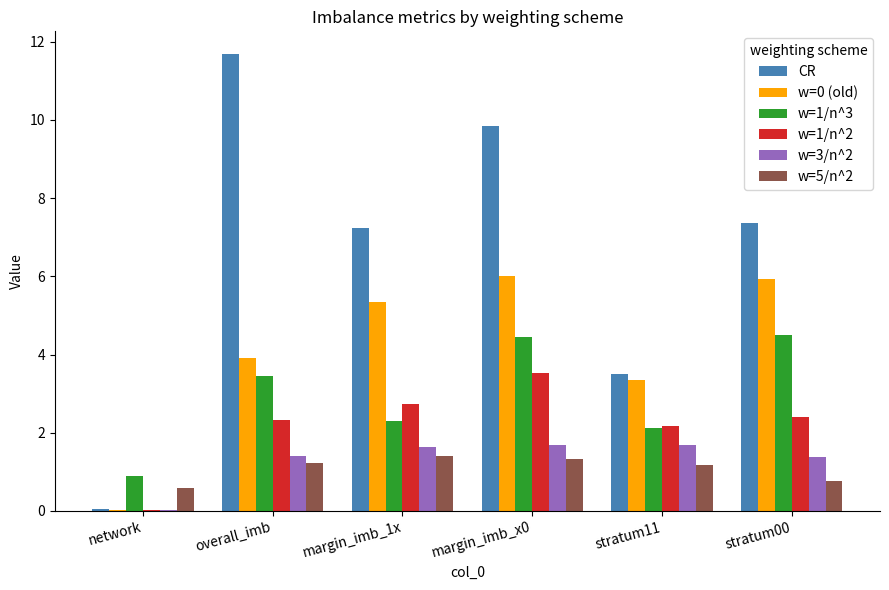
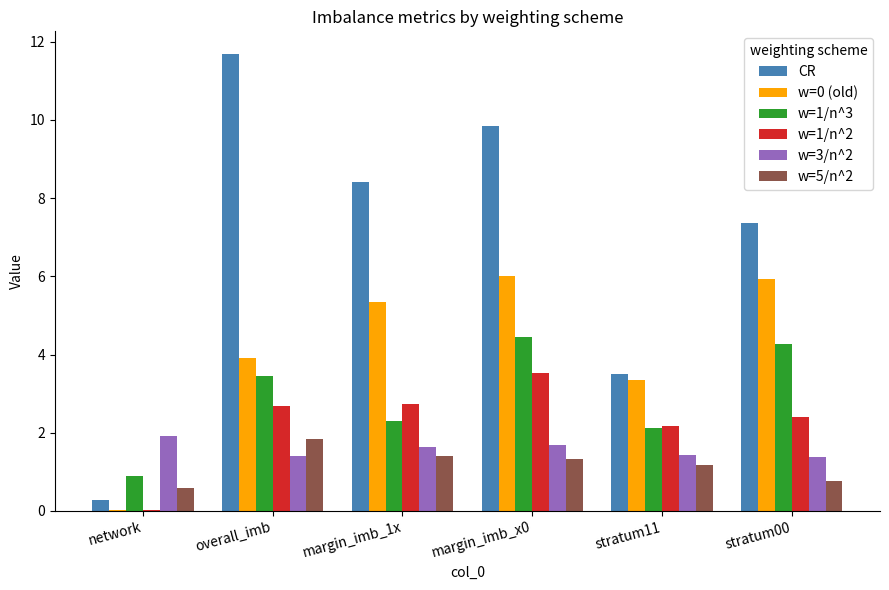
CR, network: 0.1 -> 0.3
w=3/n^2, network: 0.0 -> 1.9
w=1/n^2, overall_imb: 2.3 -> 2.7
w=5/n^2, overall_imb: 1.2 -> 1.8
CR, margin_imb_1x: 7.2 -> 8.4
w=3/n^2, stratum11: 1.7 -> 1.4
w=1/n^3, stratum00: 4.5 -> 4.3
